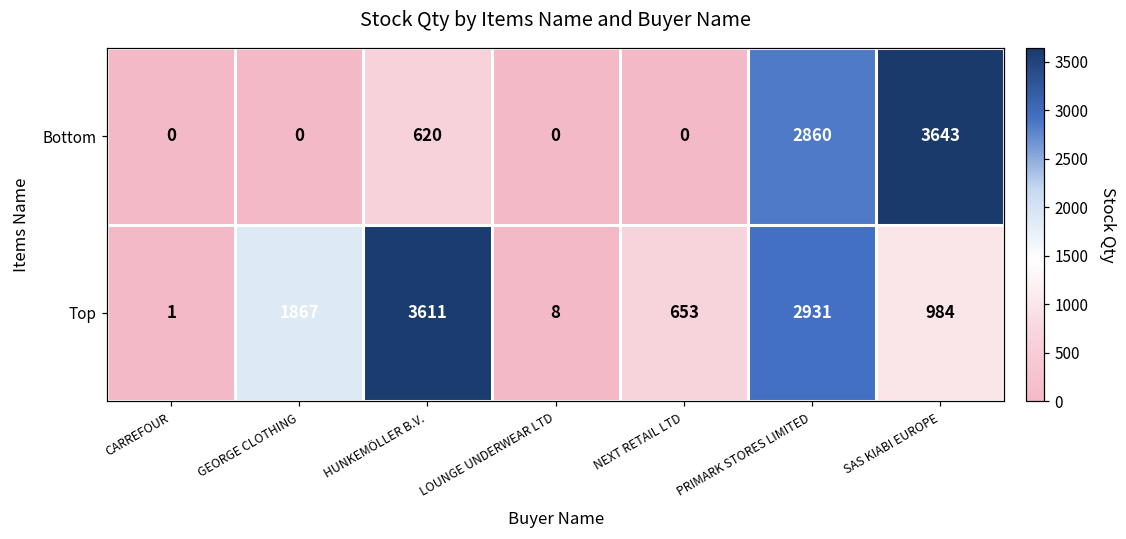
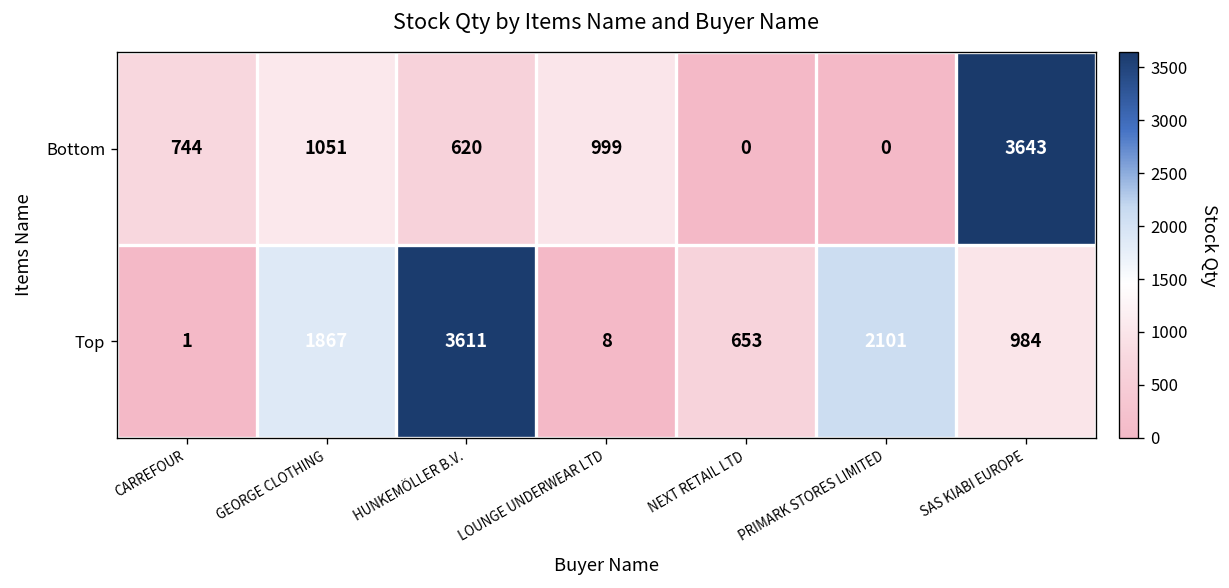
Bottom, CARREFOUR: 0 -> 744
Bottom, GEORGE CLOTHING: 0 -> 1051
Bottom, LOUNGE UNDERWEAR LTD: 0 -> 999
Bottom, PRIMARK STORES LIMITED: 2860 -> 0
Top, PRIMARK STORES LIMITED: 2931 -> 2101
